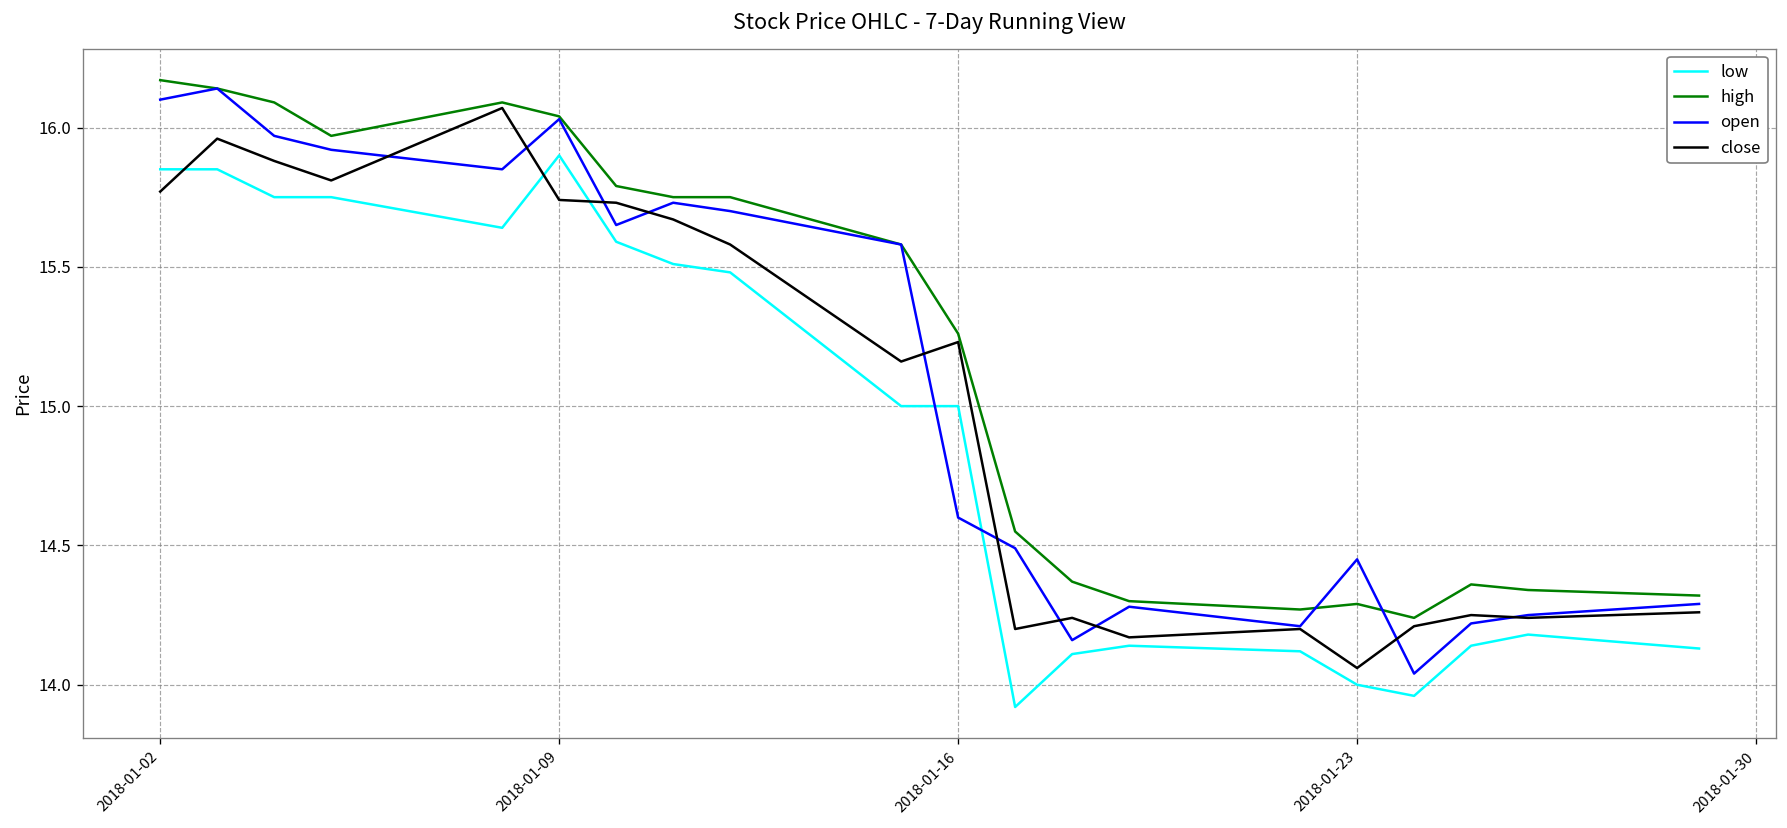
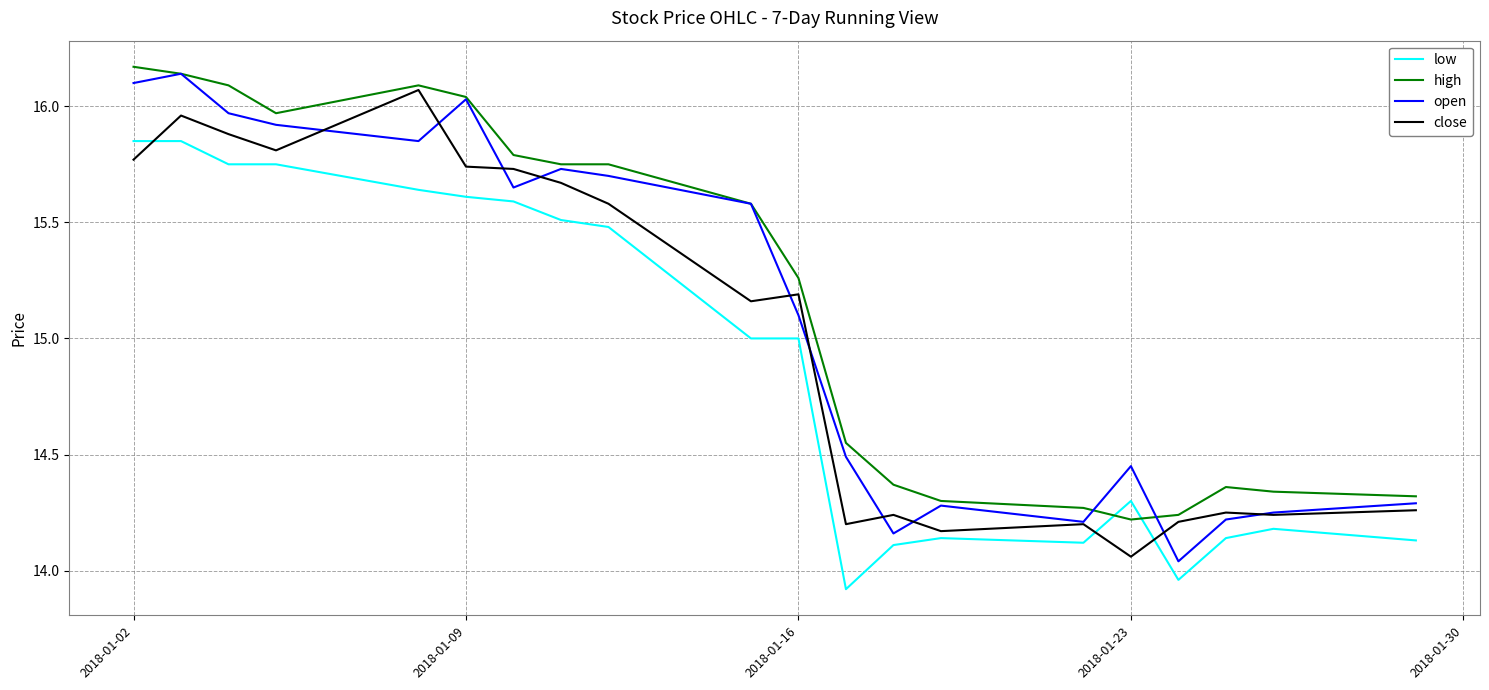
low, 2018-01-09: 15.90 -> 15.61
open, 2018-01-16: 14.6 -> 15.1
close, 2018-01-16: 15.23 -> 15.19
low, 2018-01-23: 14.0 -> 14.3
high, 2018-01-23: 14.29 -> 14.22
